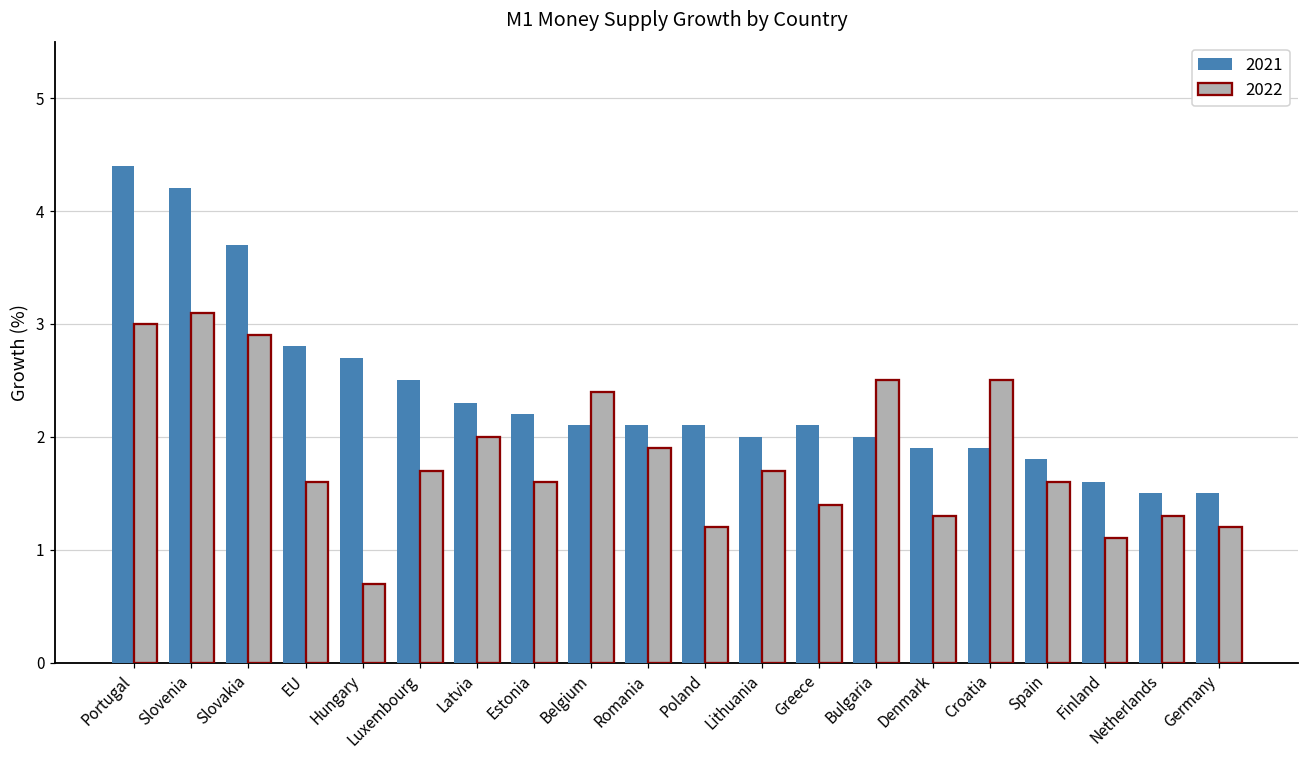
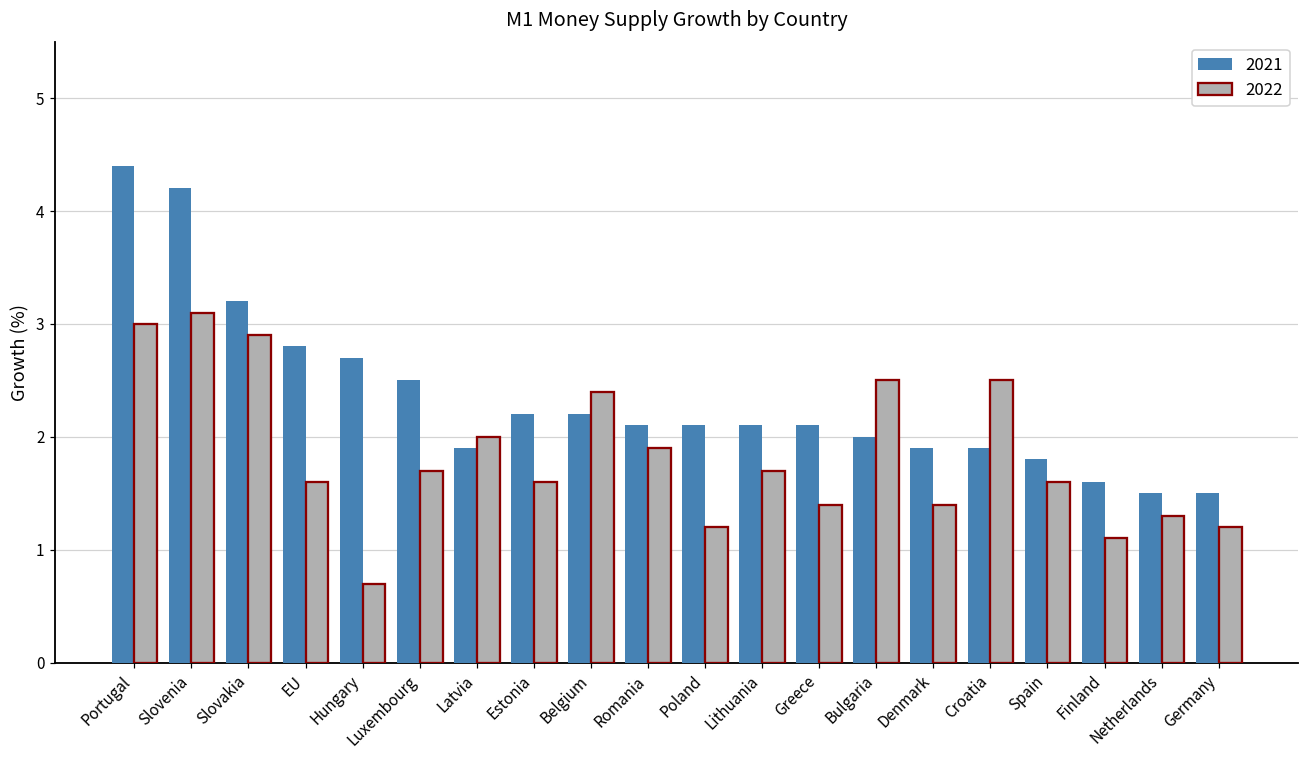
2021, Slovakia: 3.7 -> 3.2
2021, Latvia: 2.3 -> 1.9
2021, Belgium: 2.1 -> 2.2
2021, Lithuania: 2.0 -> 2.1
2022, Denmark: 1.3 -> 1.4
